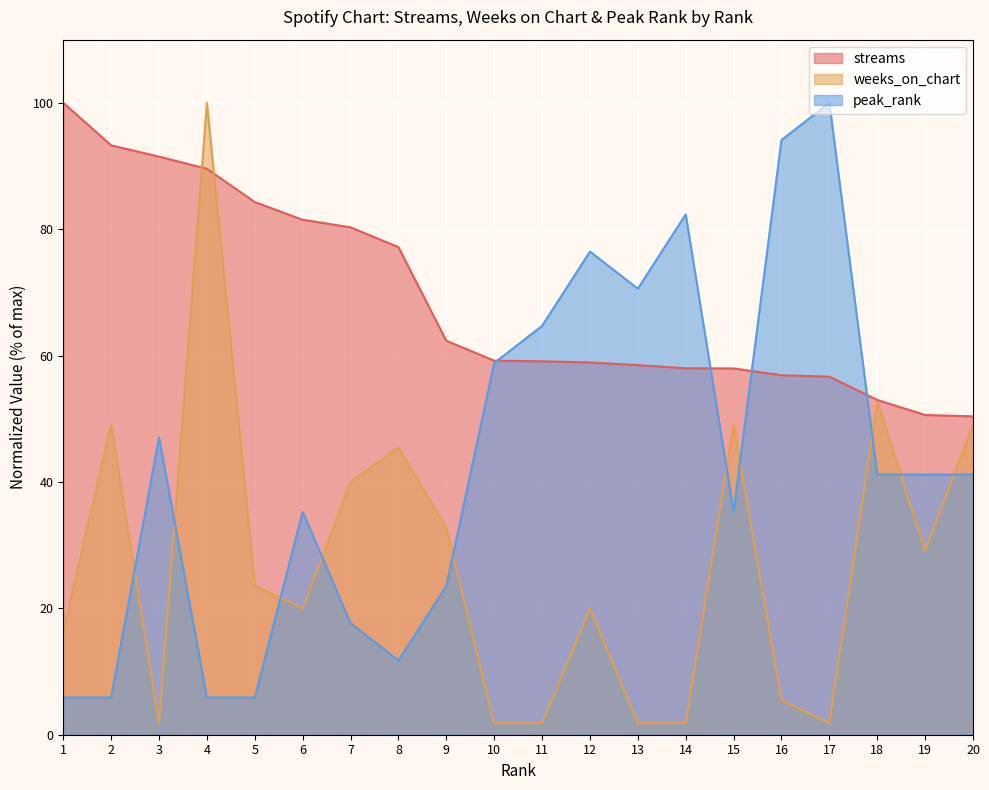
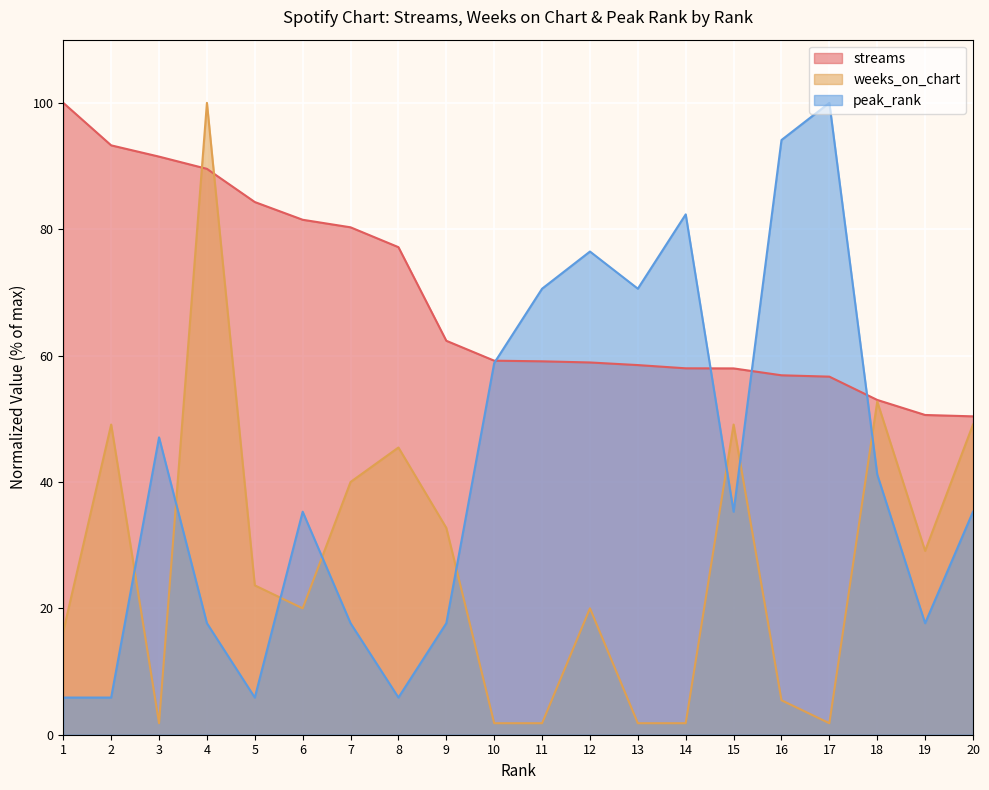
peak_rank, 4: 6 -> 18
peak_rank, 8: 12 -> 6
peak_rank, 9: 24 -> 18
peak_rank, 11: 65 -> 71
peak_rank, 19: 41 -> 18
peak_rank, 20: 41 -> 35
